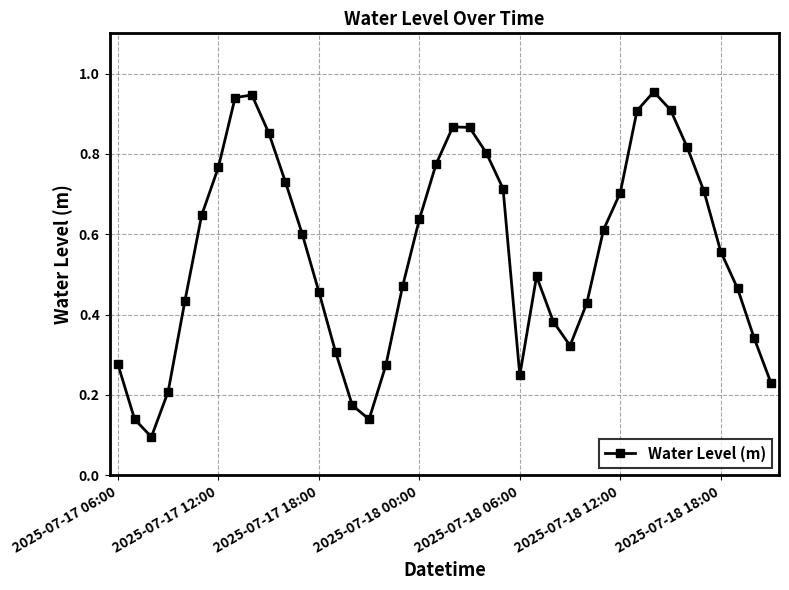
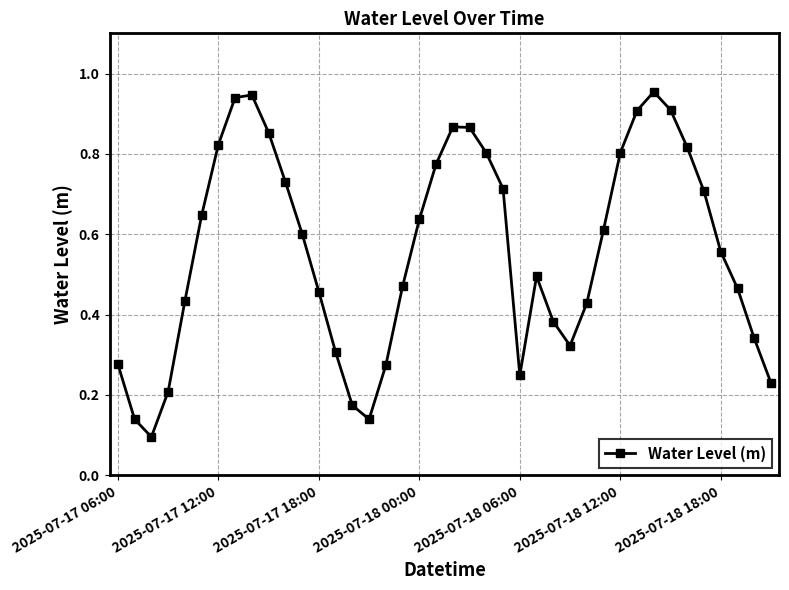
2025-07-17 12:00: 0.77 -> 0.82
2025-07-18 12:00: 0.70 -> 0.80
